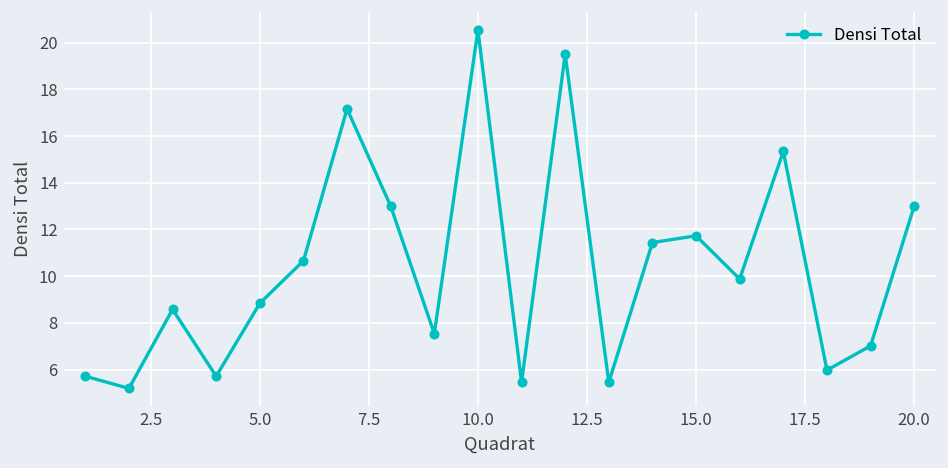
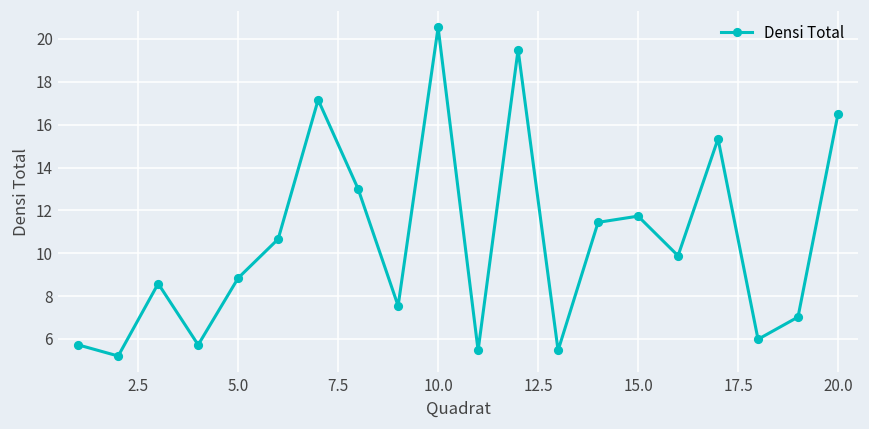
20.0: 13.0 -> 16.5
